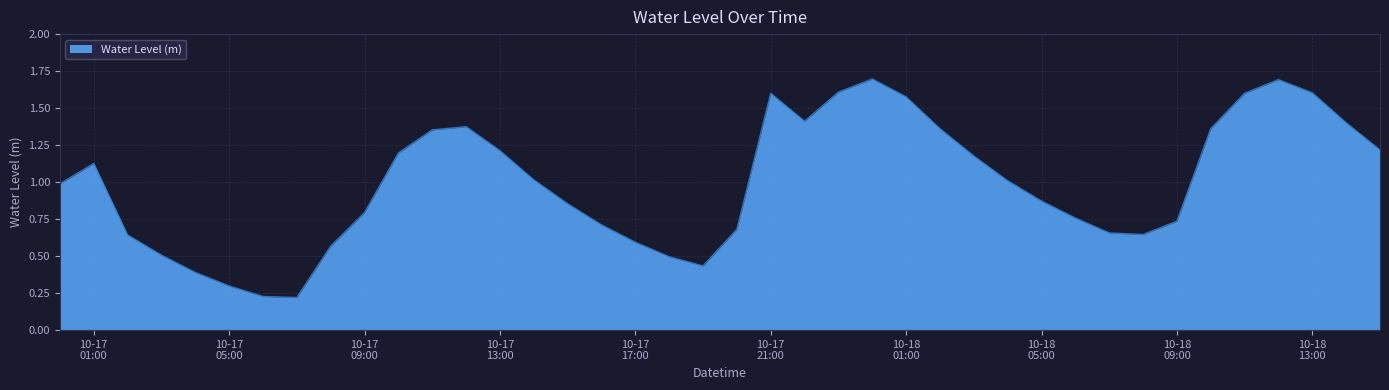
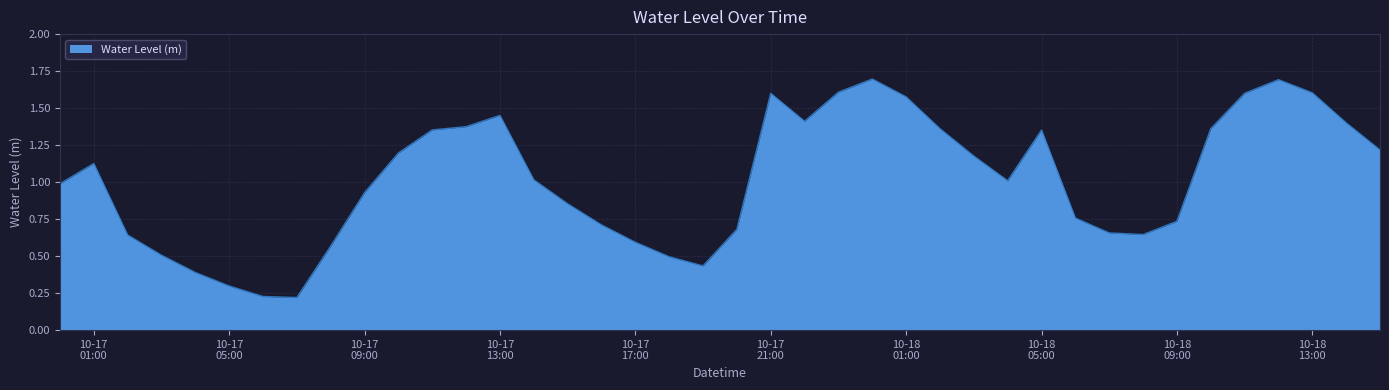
10-17 09:00: 0.79 -> 0.93
10-17 13:00: 1.21 -> 1.45
10-18 05:00: 0.87 -> 1.35
